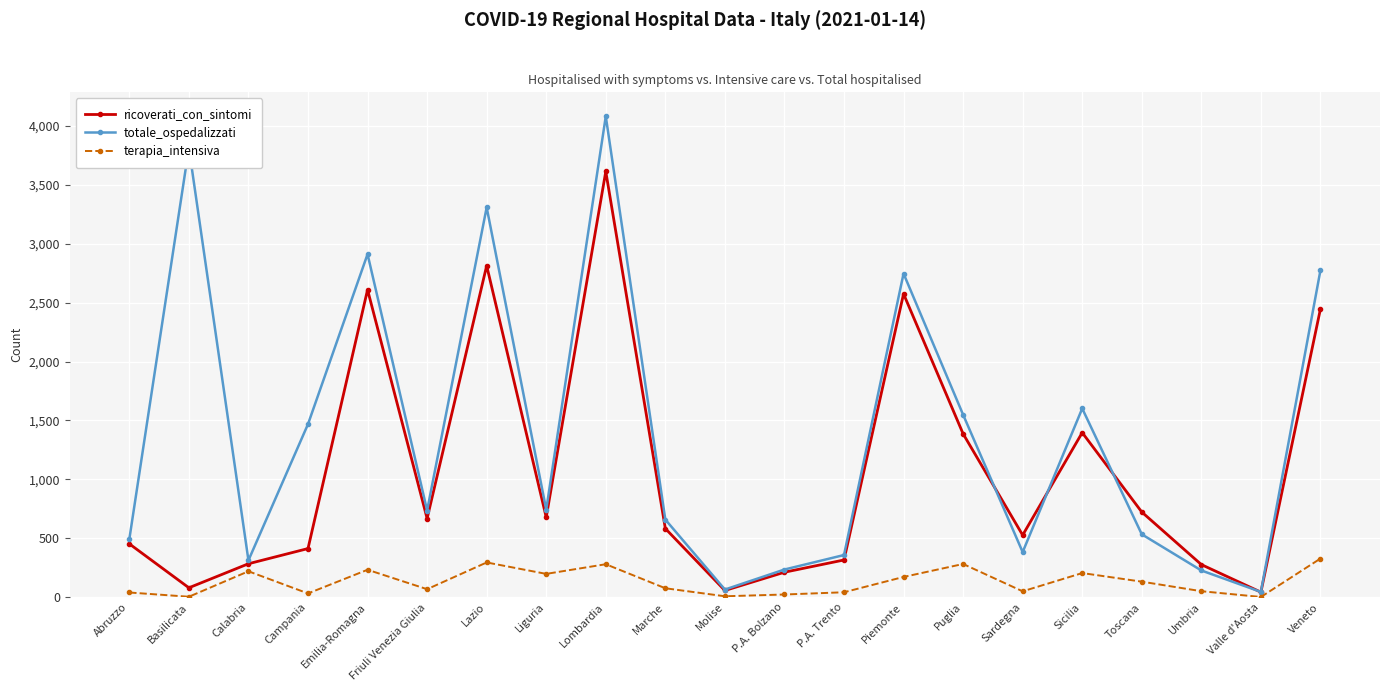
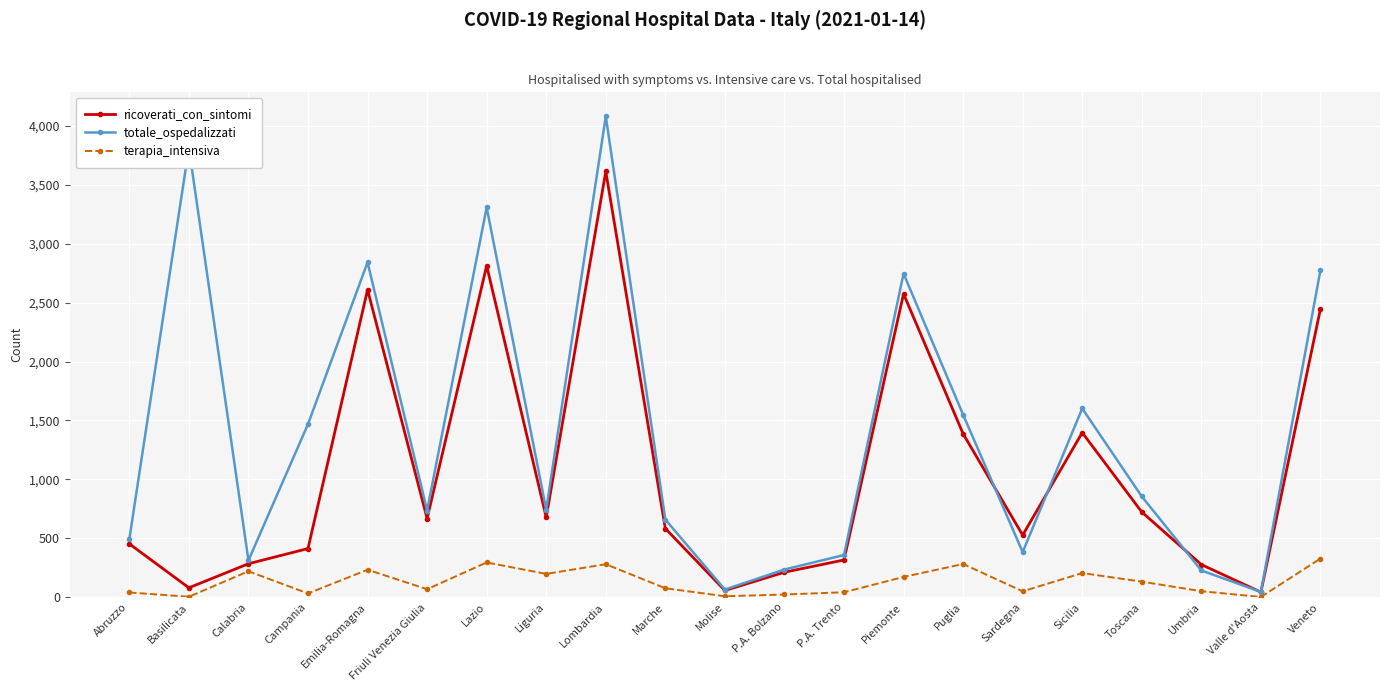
totale_ospedalizzati, Emilia-Romagna: 2,910 -> 2,840
totale_ospedalizzati, Toscana: 530 -> 860
